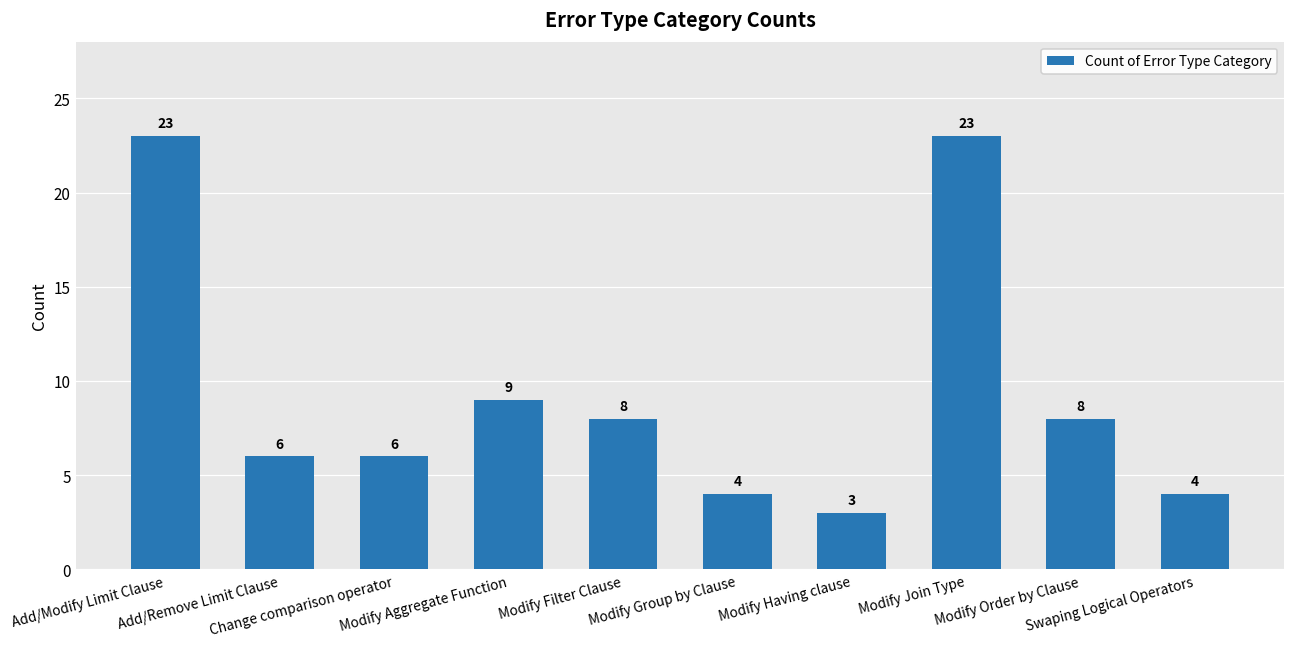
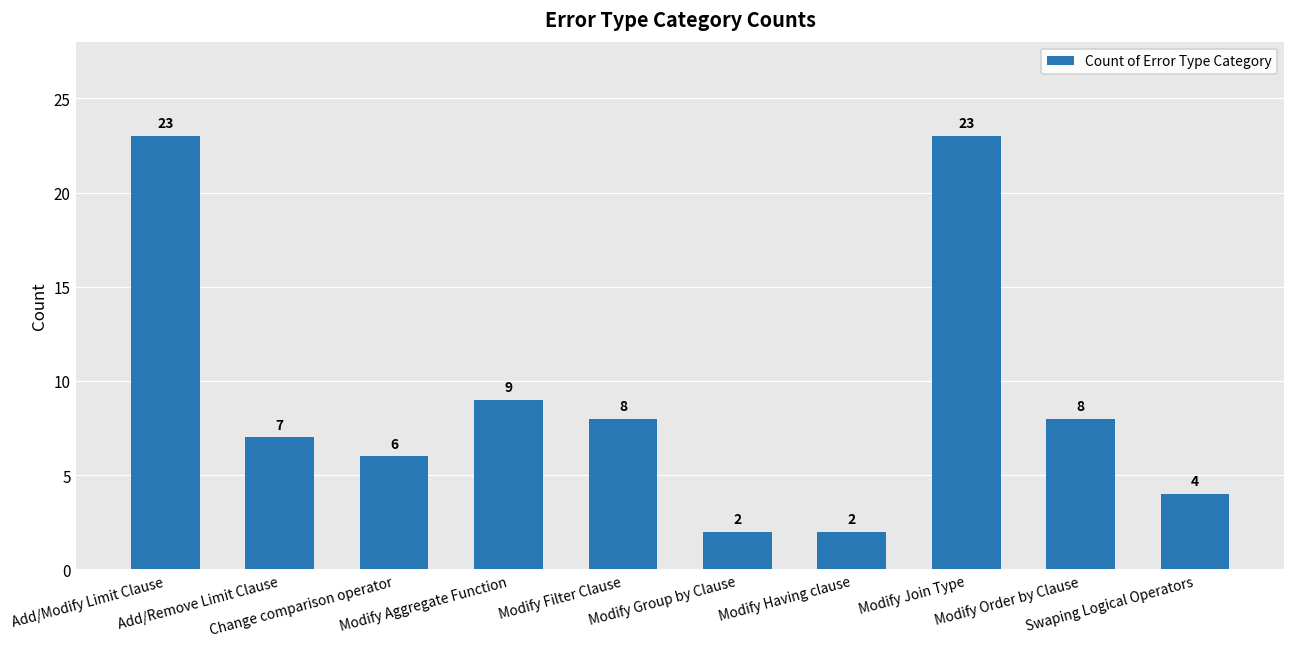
Add/Remove Limit Clause: 6 -> 7
Modify Group by Clause: 4 -> 2
Modify Having clause: 3 -> 2
